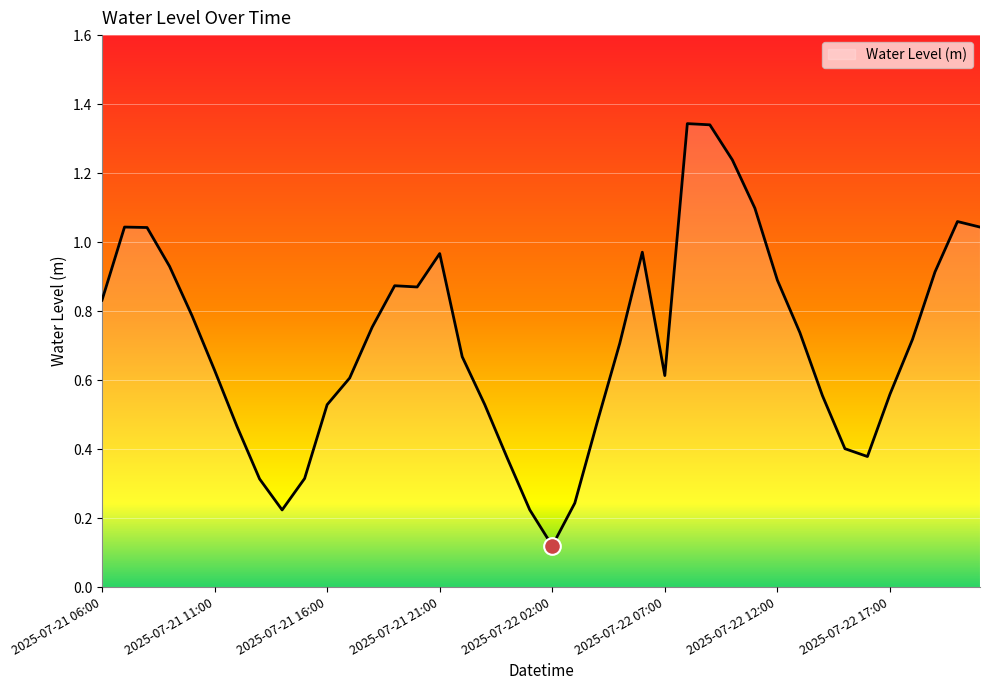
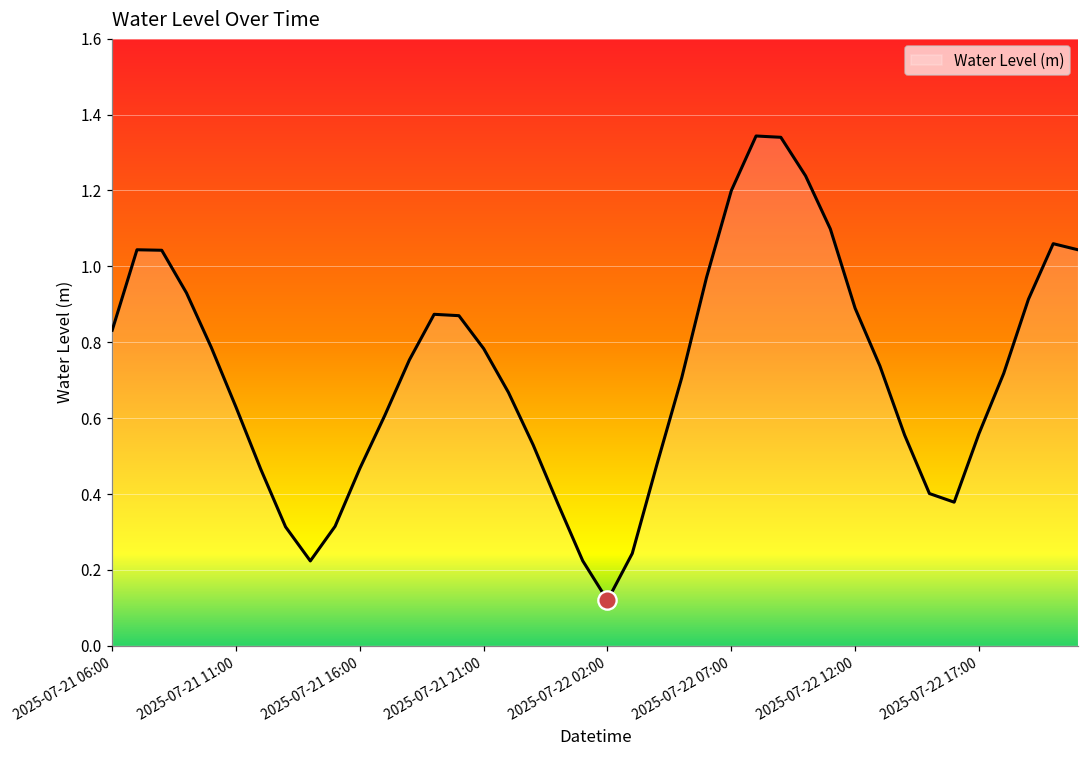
Water Level (m), 2025-07-21 16:00: 0.53 -> 0.47
Water Level (m), 2025-07-21 21:00: 0.97 -> 0.78
Water Level (m), 2025-07-22 07:00: 0.61 -> 1.20
